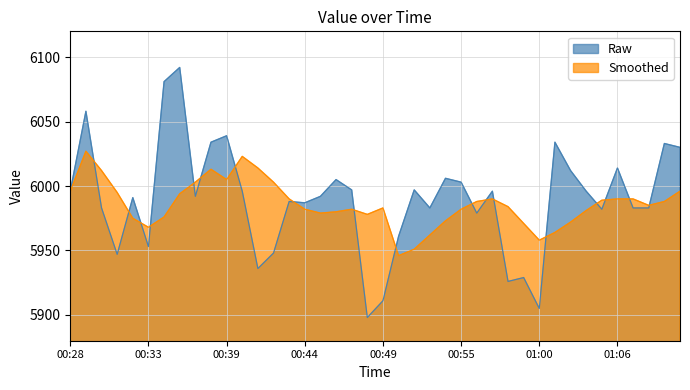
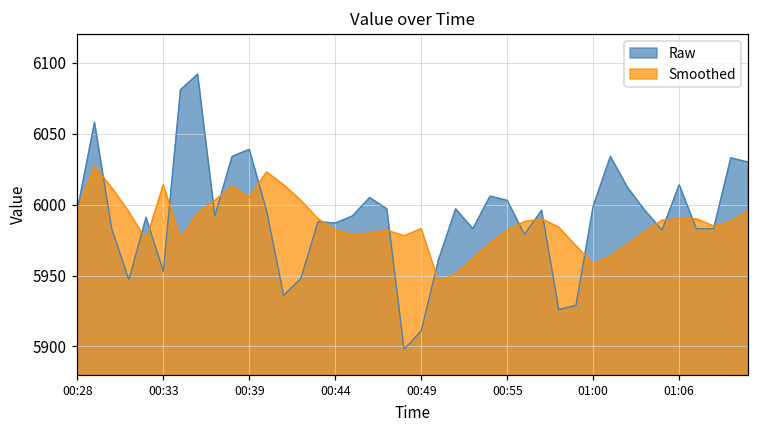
Smoothed, 00:33: 5968 -> 6014
Raw, 01:00: 5905 -> 5999
